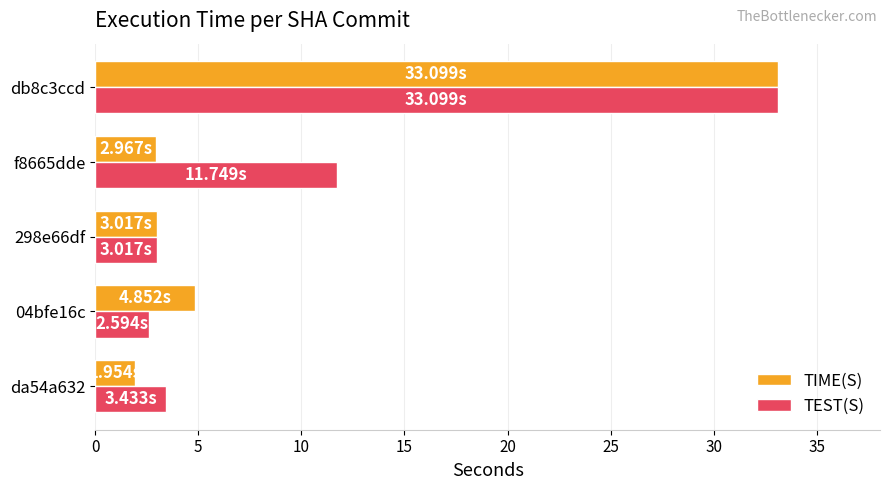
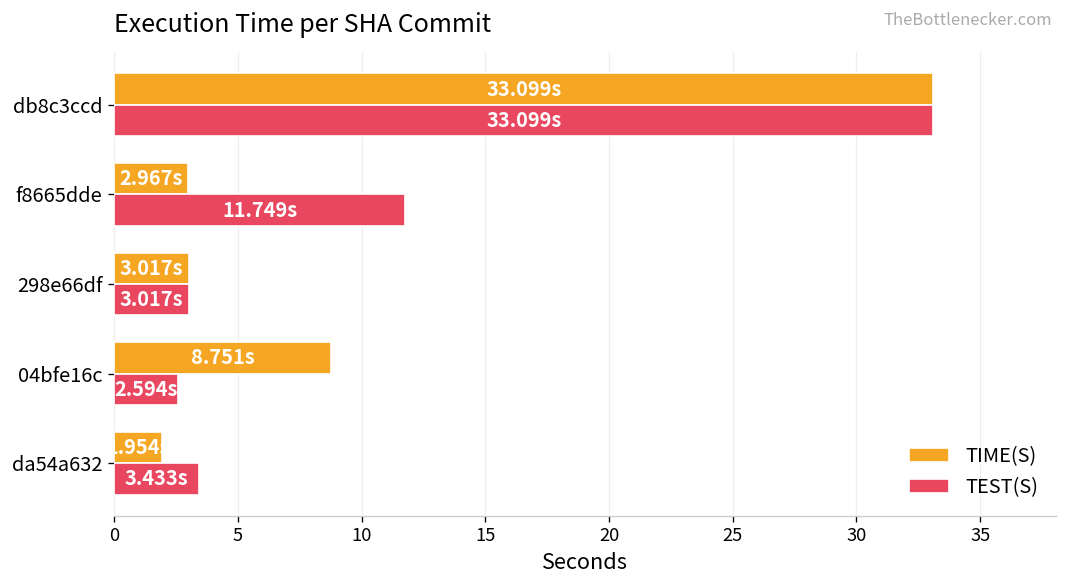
TIME(S), 04bfe16c: 4.852s -> 8.751s
